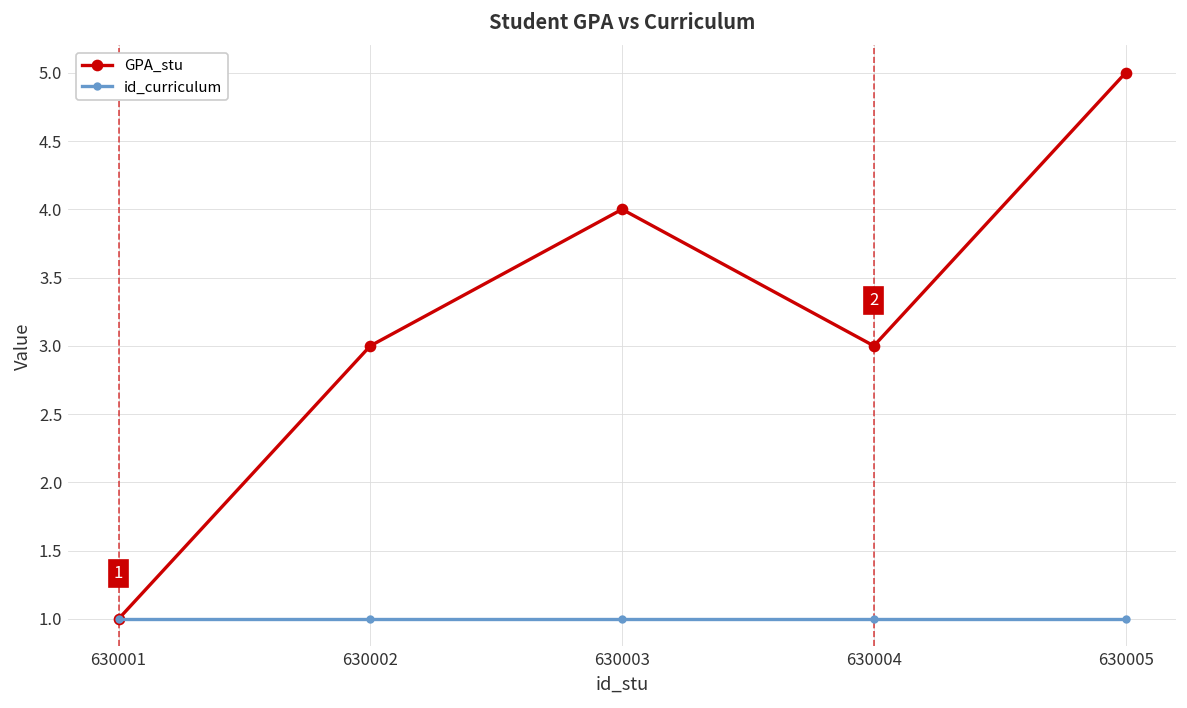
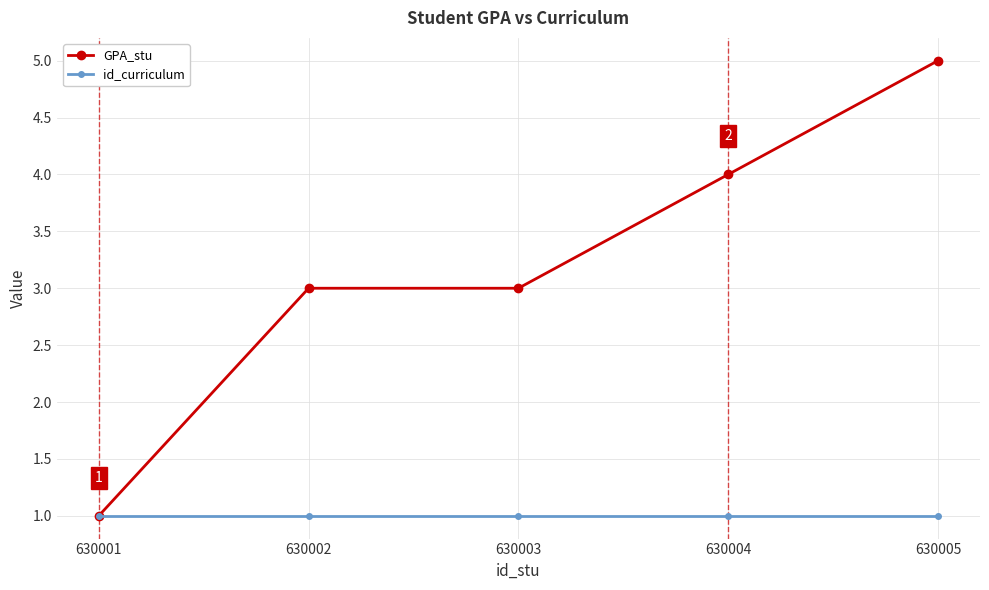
GPA_stu, 630003: 4 -> 3
GPA_stu, 630004: 3 -> 4
